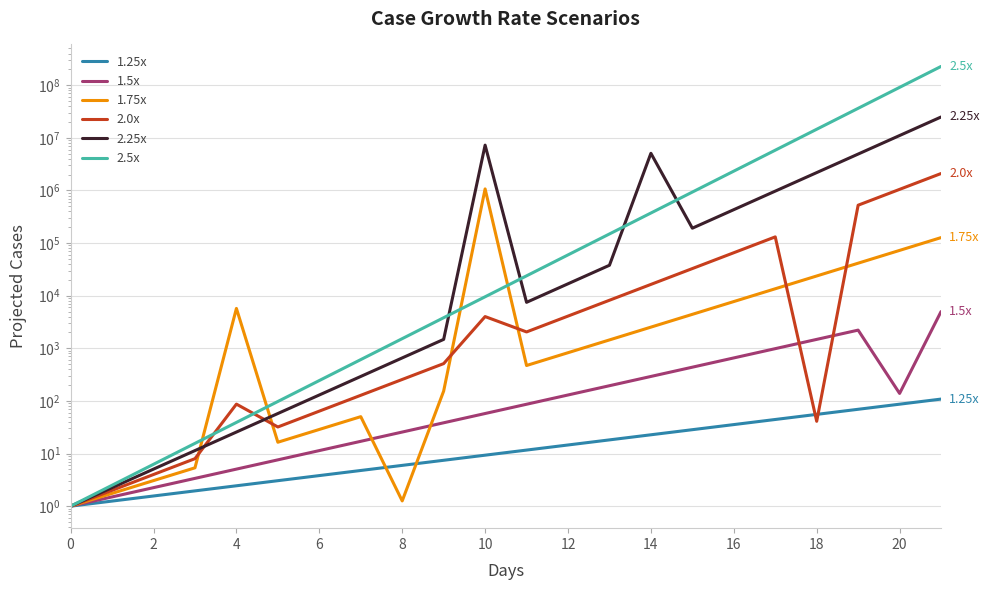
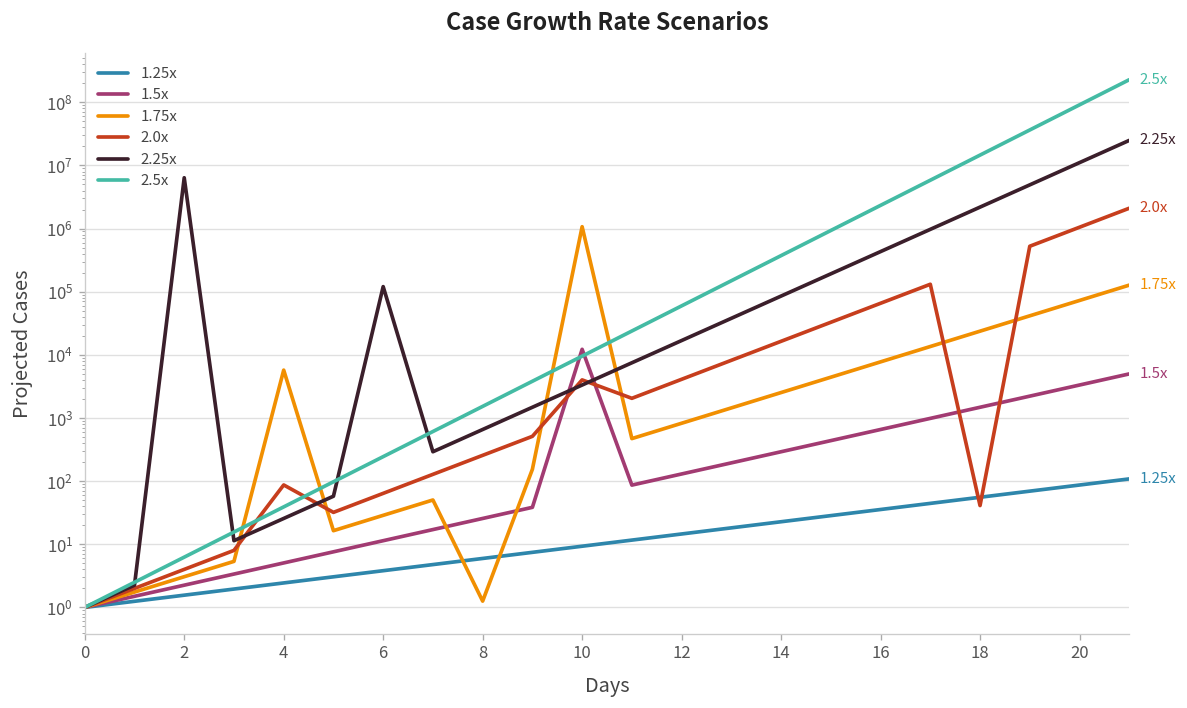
2.25x, 2: 5 -> 6000000
2.25x, 6: 130 -> 120000
1.5x, 10: 60 -> 12000
2.25x, 10: 7000000 -> 3000
2.25x, 14: 5000000 -> 90000
1.5x, 20: 140 -> 3000
